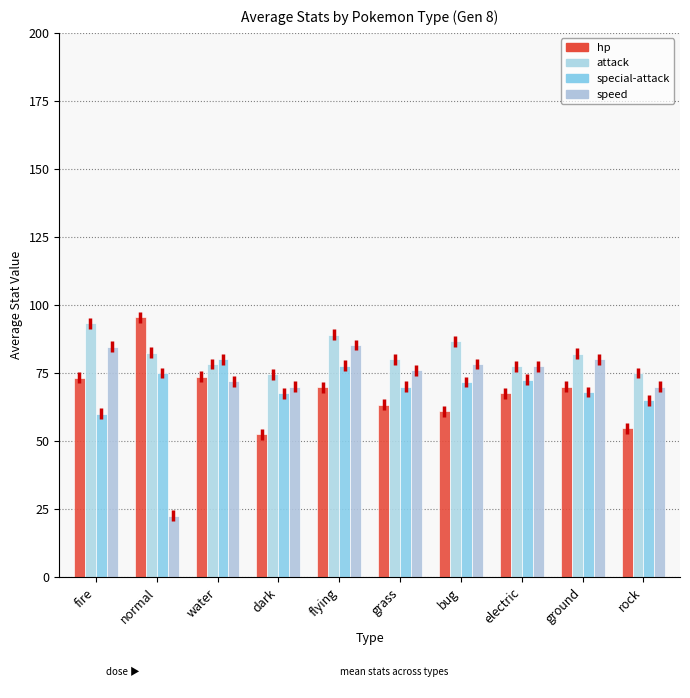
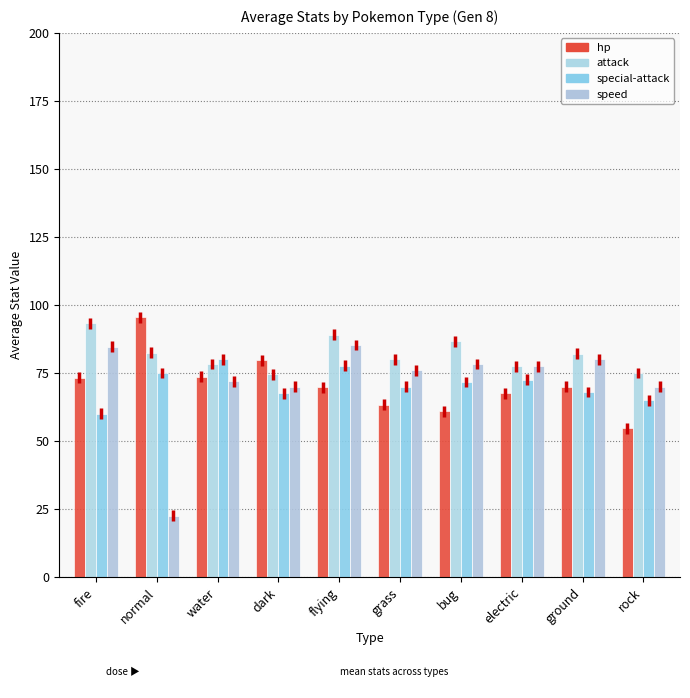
hp, dark: 53 -> 80
